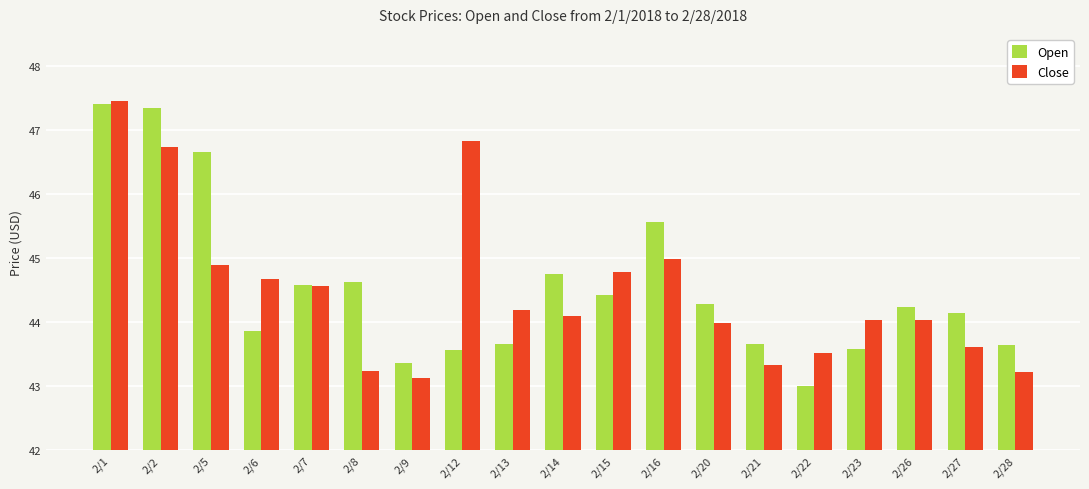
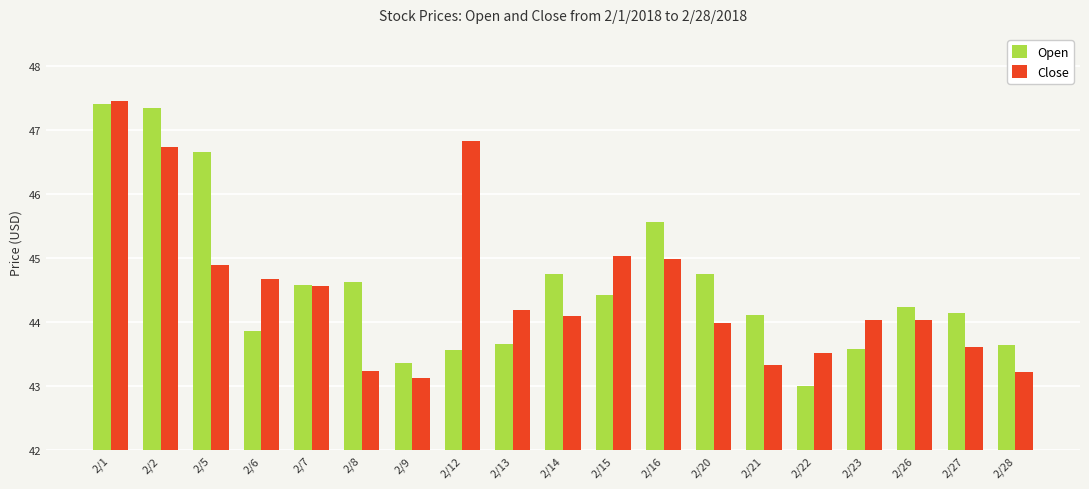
Close, 2/15: 44.8 -> 45.0
Open, 2/20: 44.3 -> 44.8
Open, 2/21: 43.7 -> 44.1
